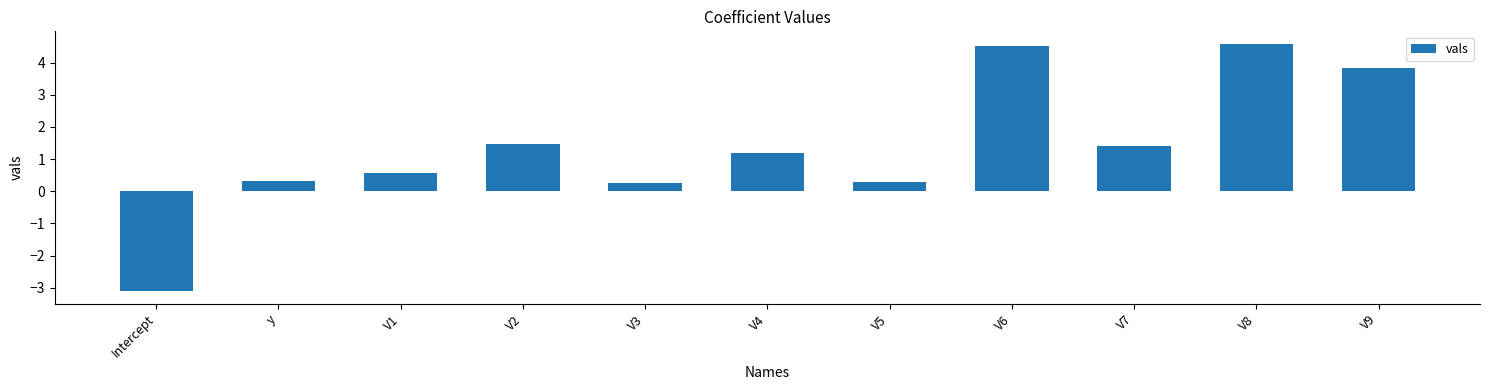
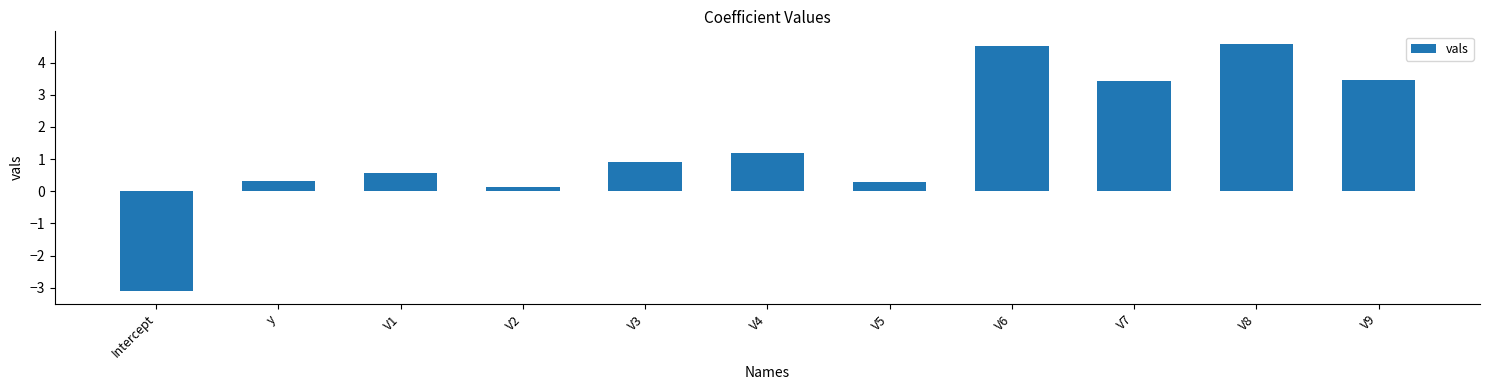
V2: 1.5 -> 0.1
V3: 0.3 -> 0.9
V7: 1.4 -> 3.4
V9: 3.8 -> 3.5
